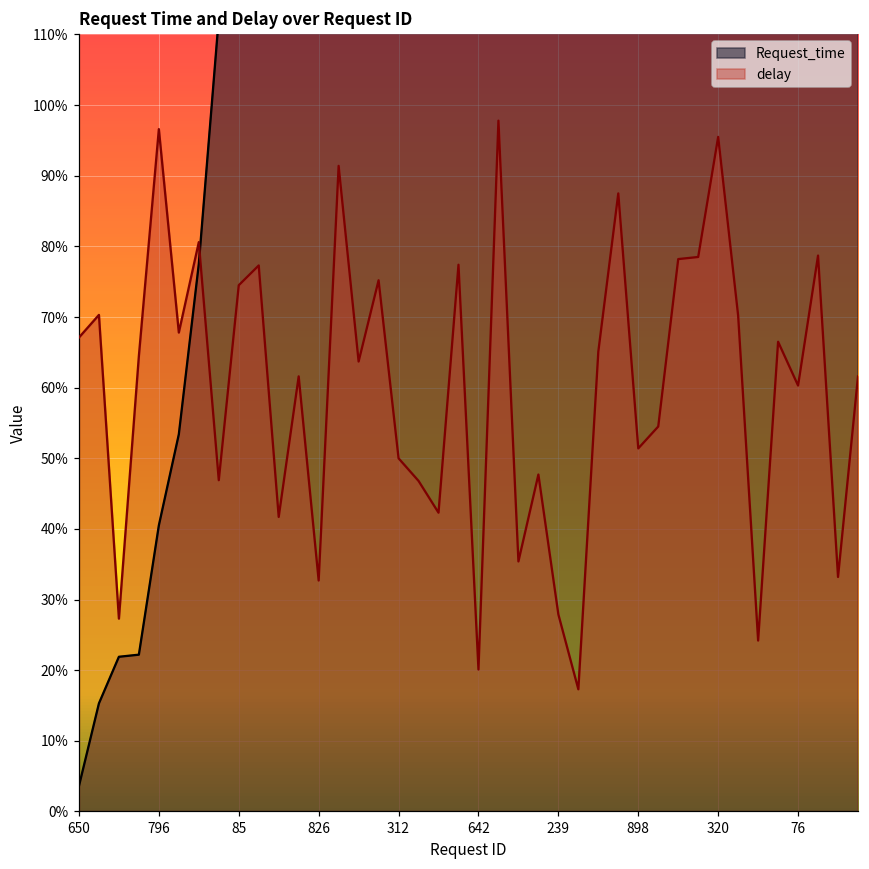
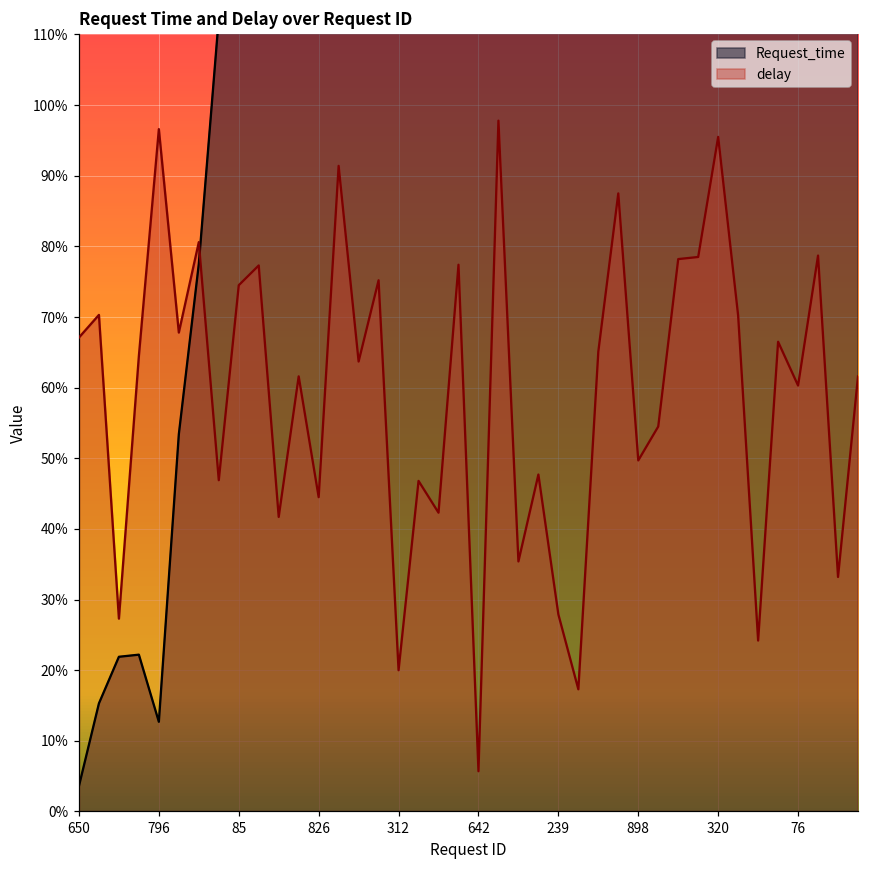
Request_time, 796: 41% -> 13%
delay, 826: 33% -> 45%
delay, 312: 50% -> 20%
delay, 642: 20% -> 6%
delay, 898: 51% -> 50%
